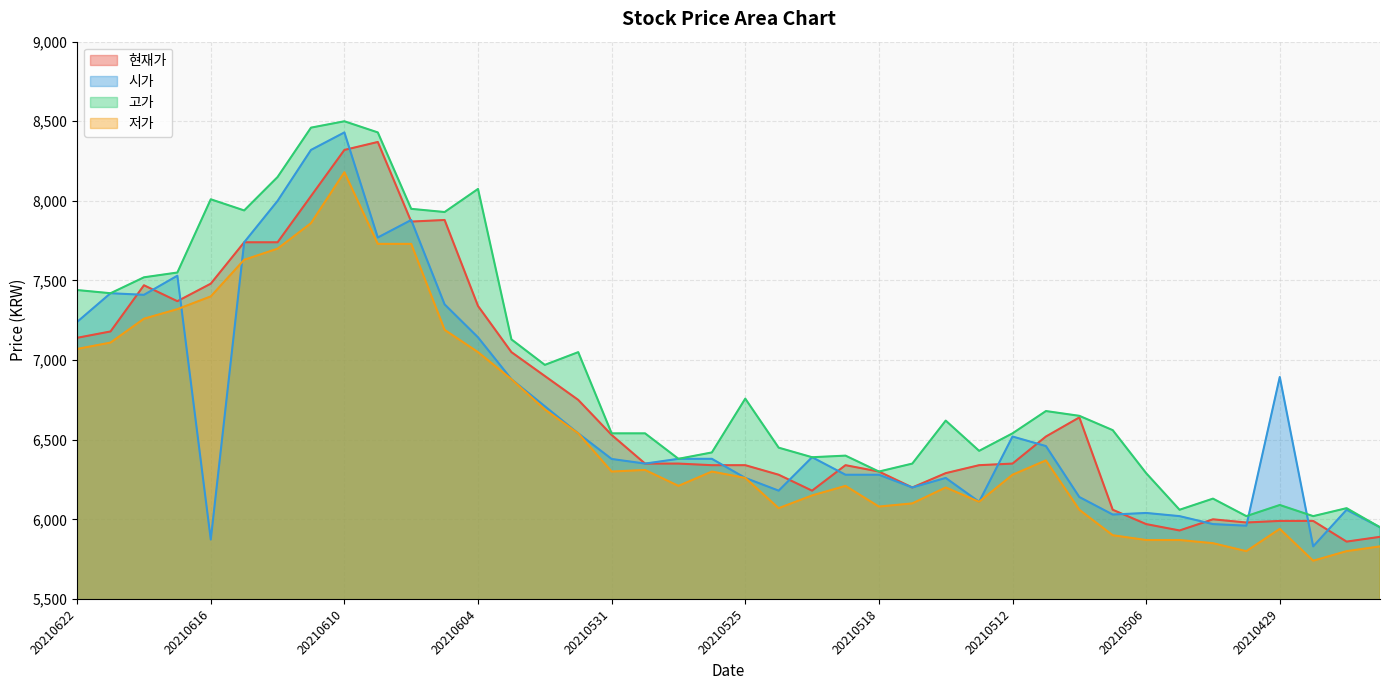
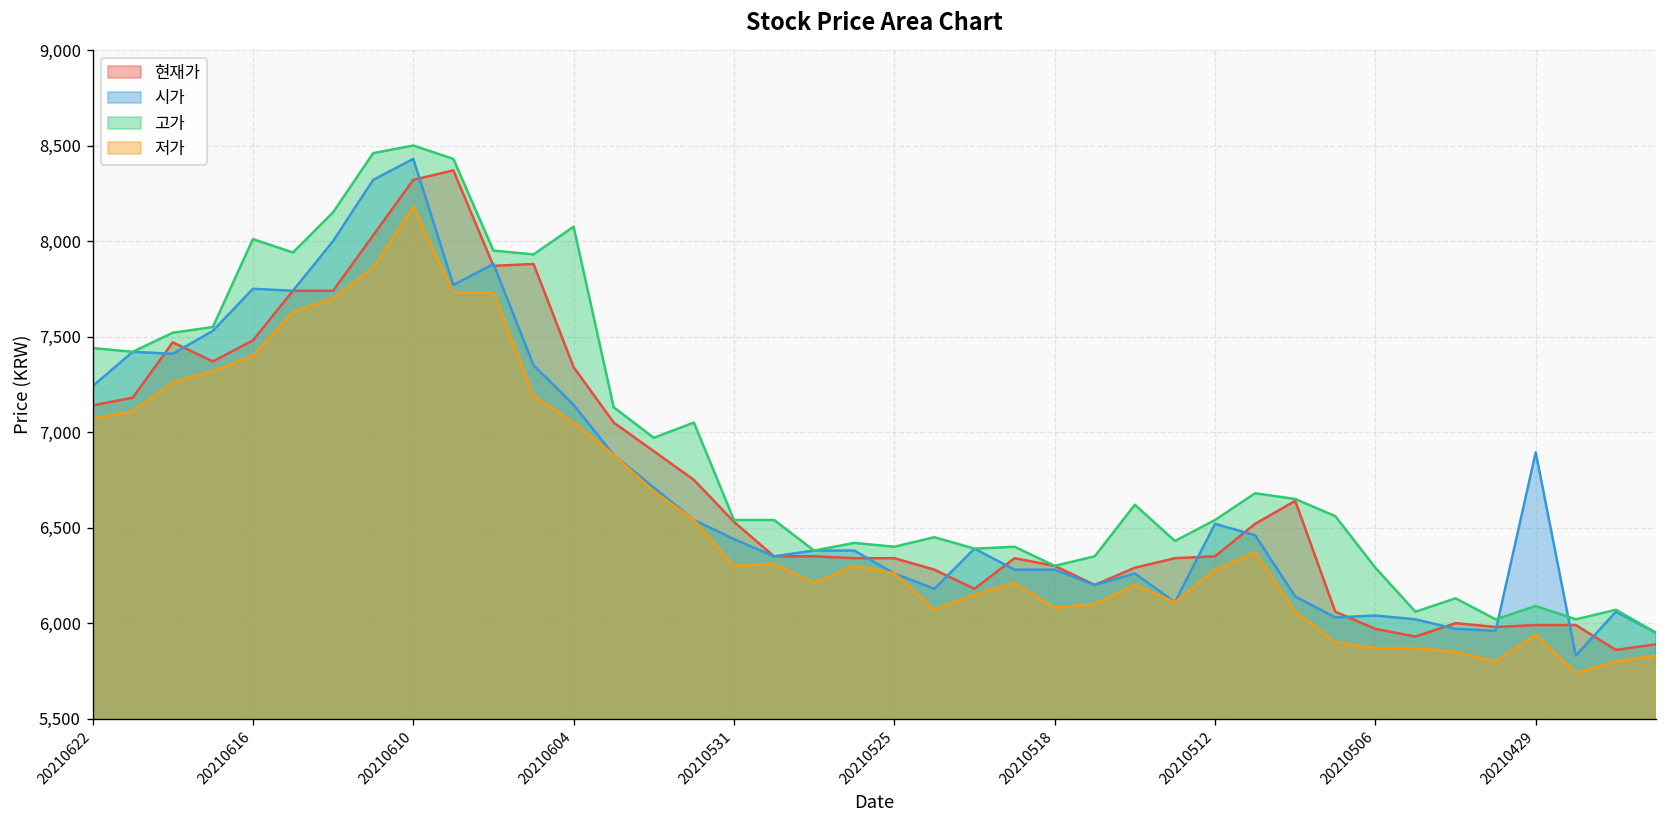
시가, 20210616: 5,870 -> 7,750
시가, 20210531: 6,380 -> 6,440
고가, 20210525: 6,760 -> 6,400
